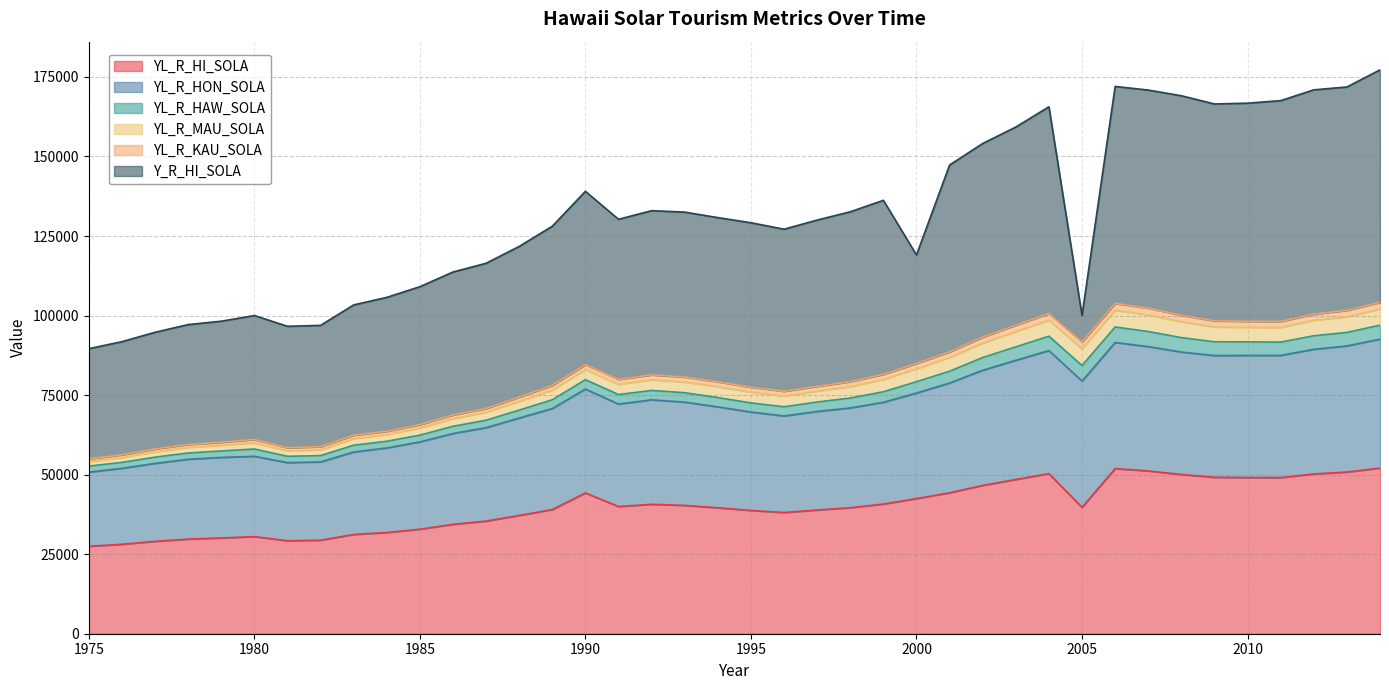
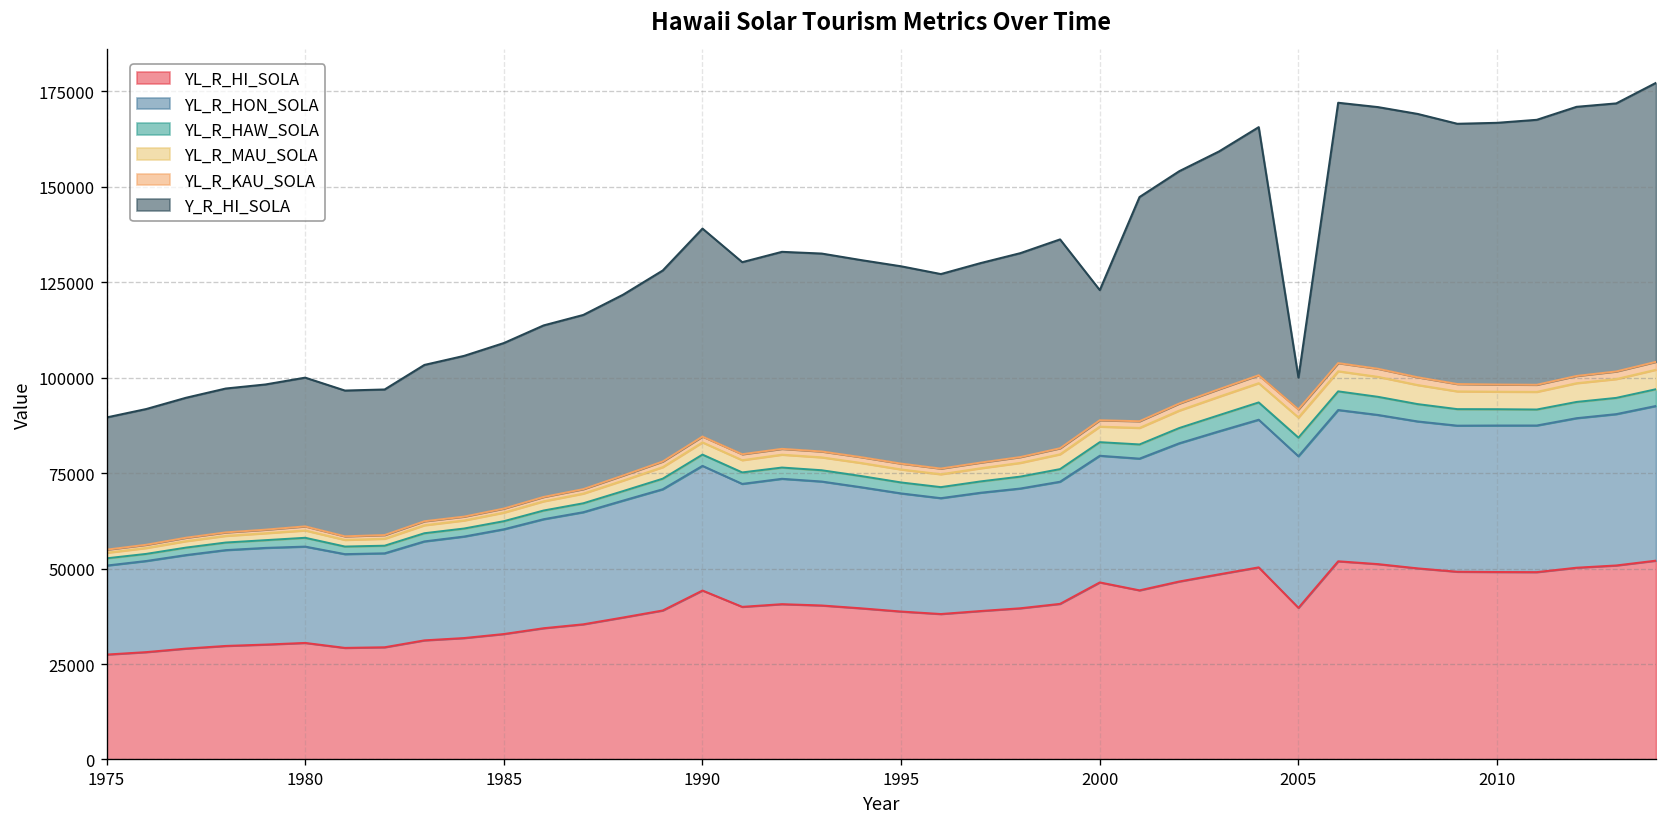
YL_R_HI_SOLA, 2000: 42000 -> 46000
